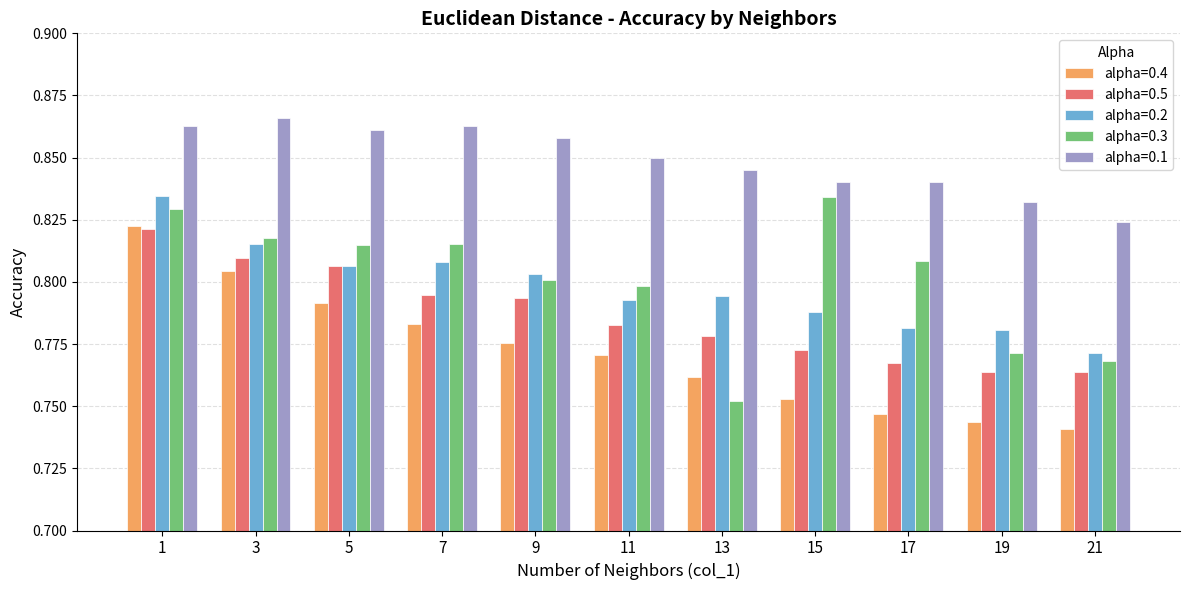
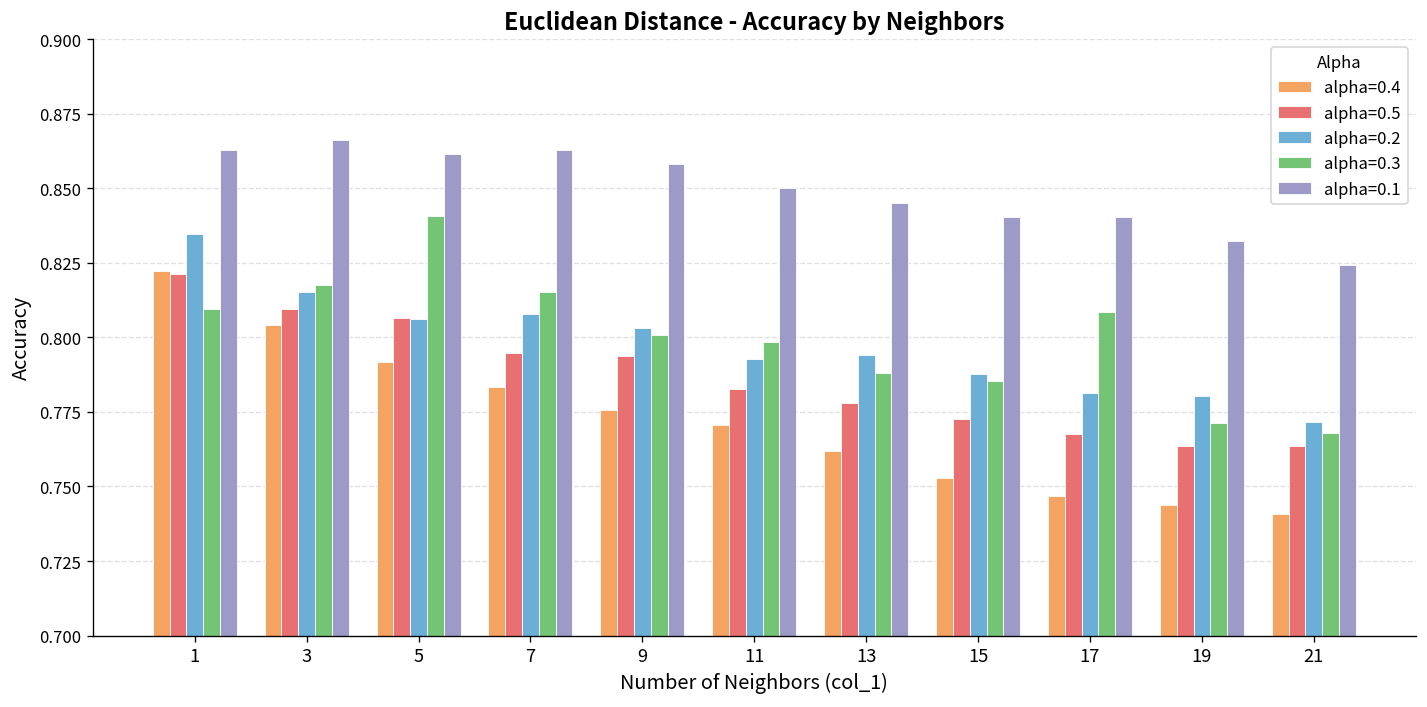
alpha=0.3, 1: 0.829 -> 0.810
alpha=0.3, 5: 0.815 -> 0.841
alpha=0.3, 13: 0.752 -> 0.788
alpha=0.3, 15: 0.834 -> 0.785
